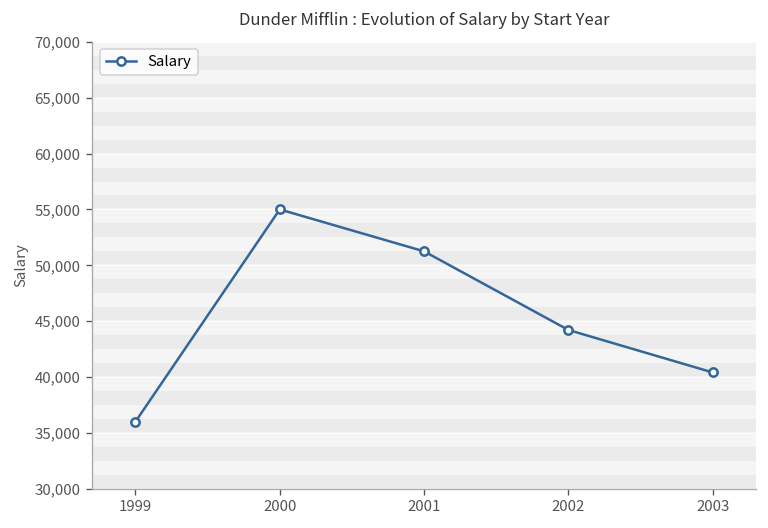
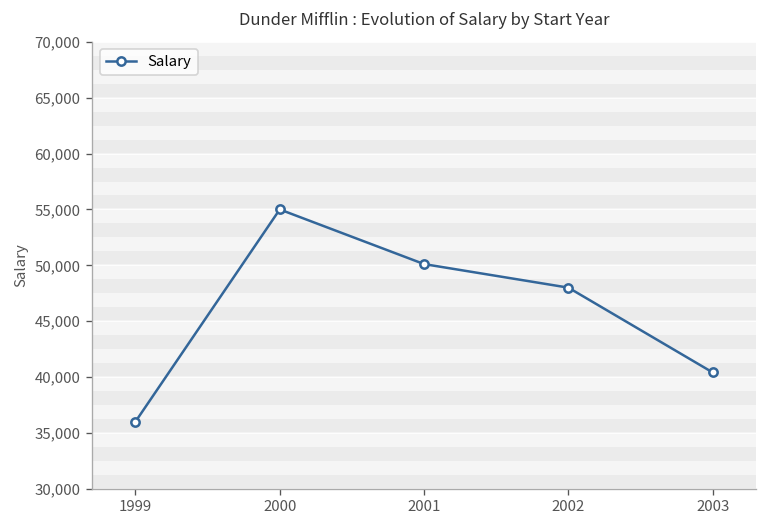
2001: 51,000 -> 50,000
2002: 44,000 -> 48,000
